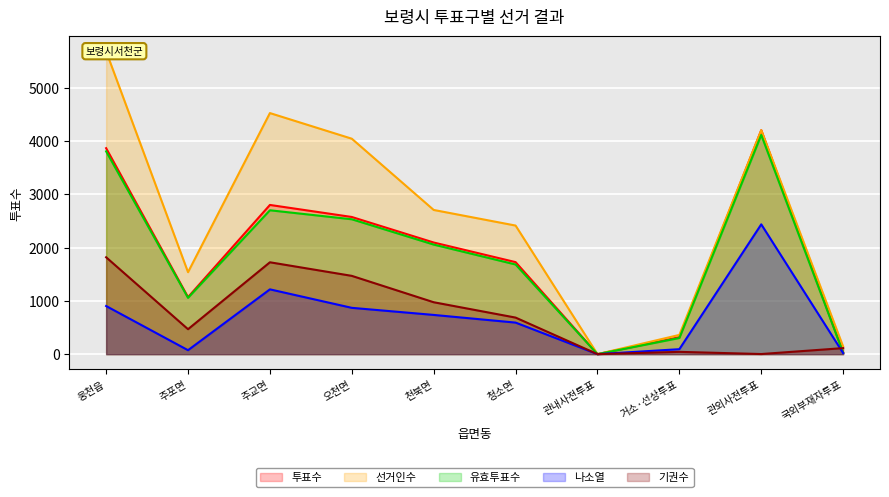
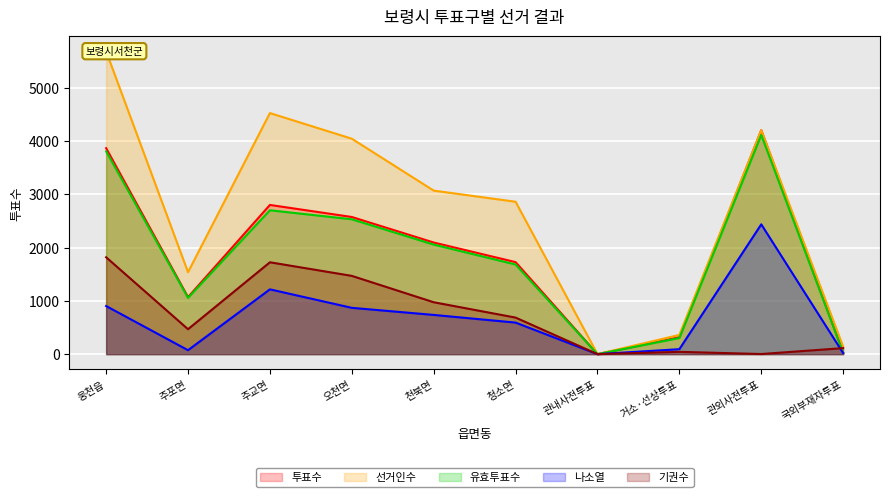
선거인수, 천북면: 2700 -> 3100
선거인수, 청소면: 2400 -> 2900
